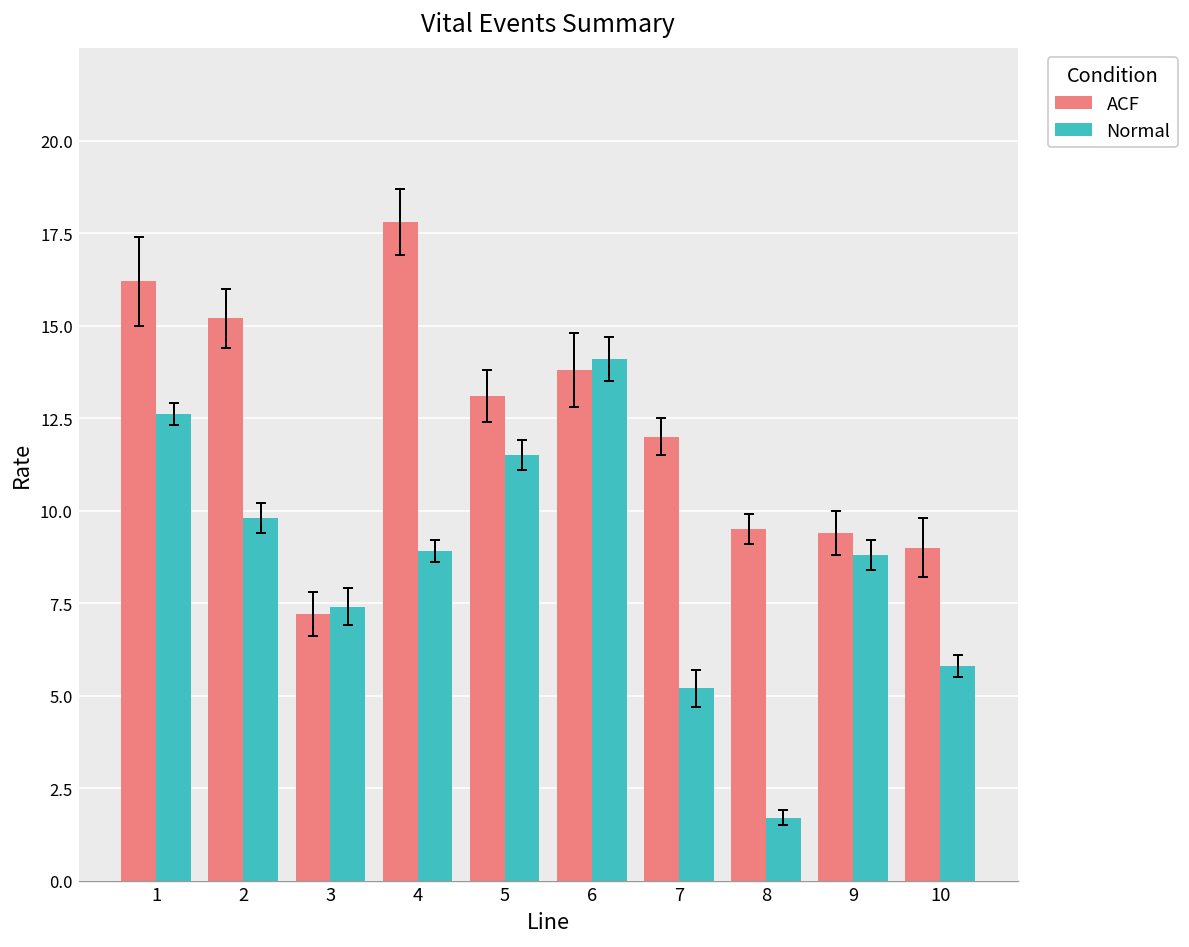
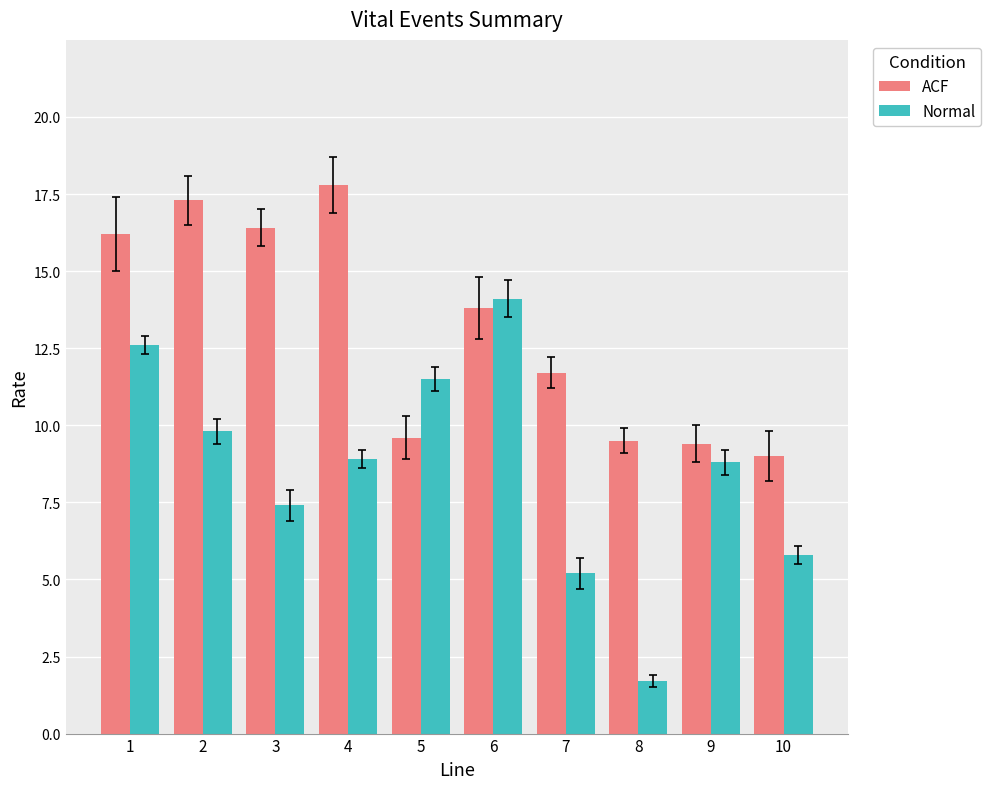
ACF, 2: 15.2 -> 17.3
ACF, 3: 7.2 -> 16.4
ACF, 5: 13.1 -> 9.6
ACF, 7: 12.0 -> 11.7
